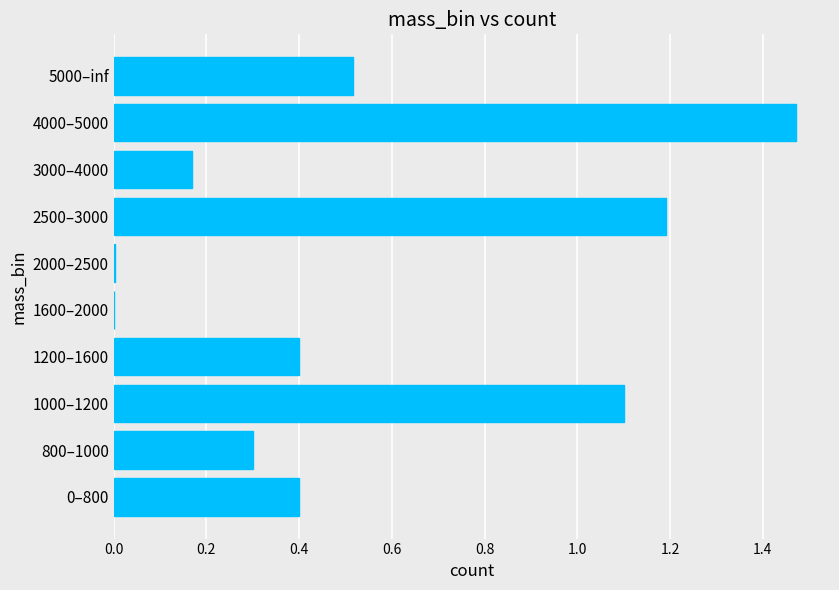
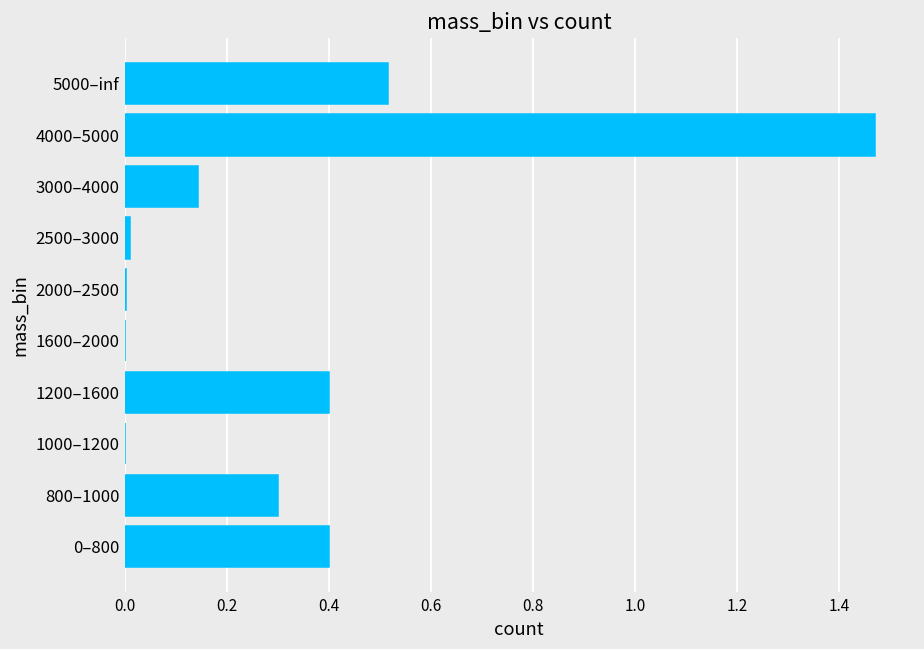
3000–4000: 0.17 -> 0.14
2500–3000: 1.19 -> 0.01
1000–1200: 1.1 -> 0.0
